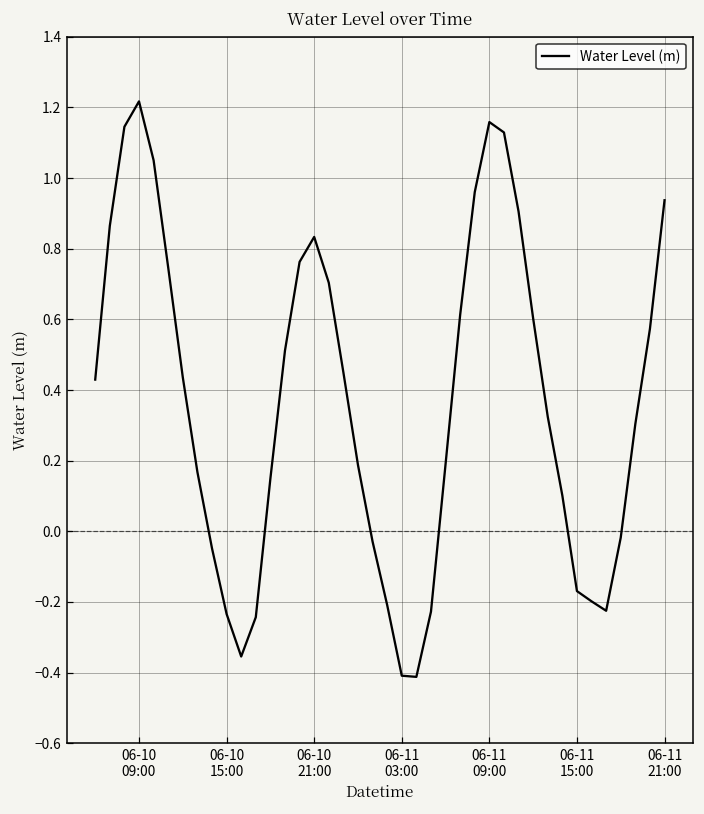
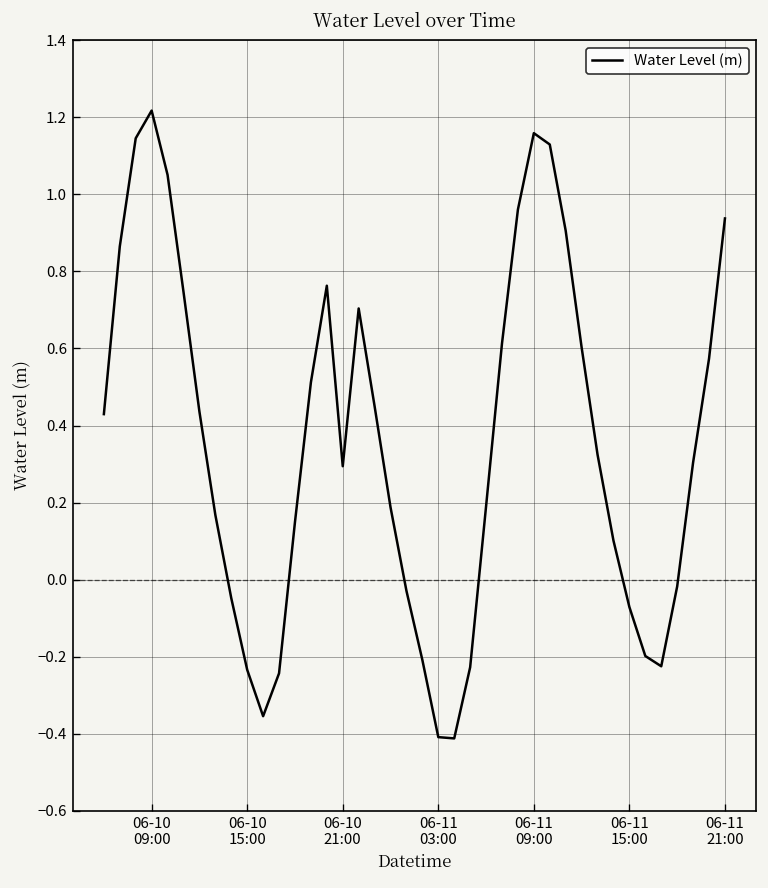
06-10 21:00: 0.83 -> 0.29
06-11 15:00: -0.17 -> -0.07
